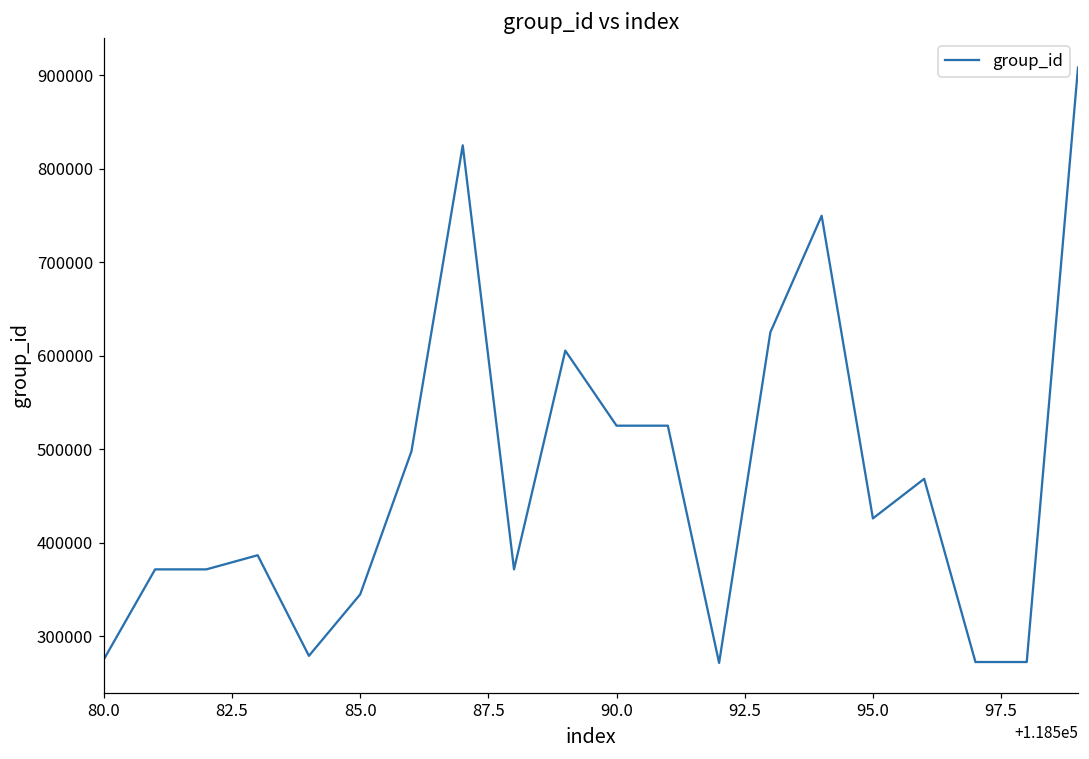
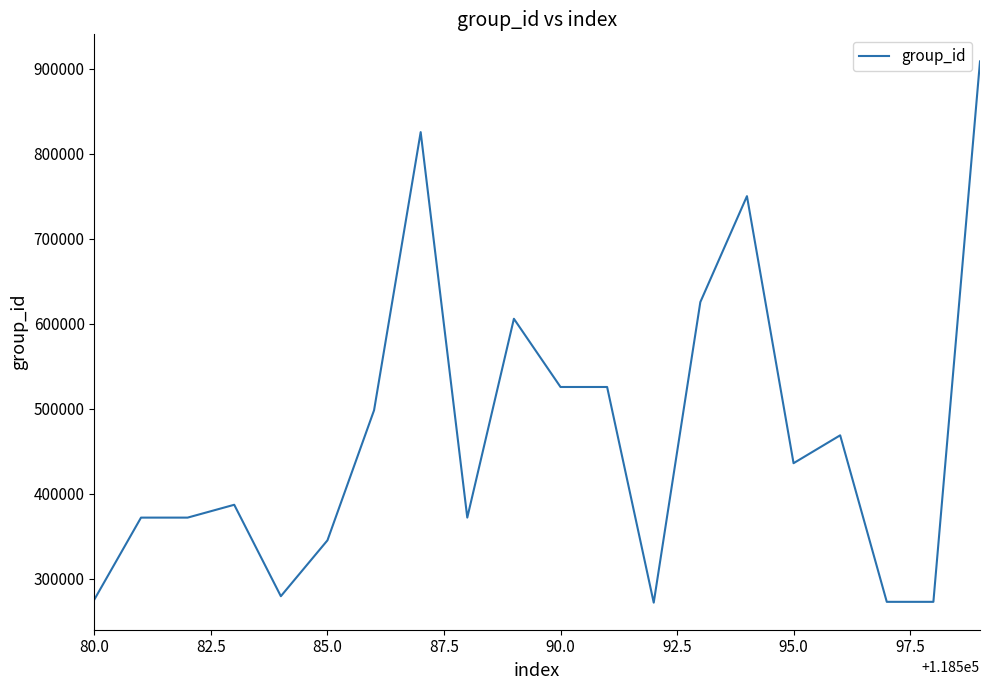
95.0: 430000 -> 440000
